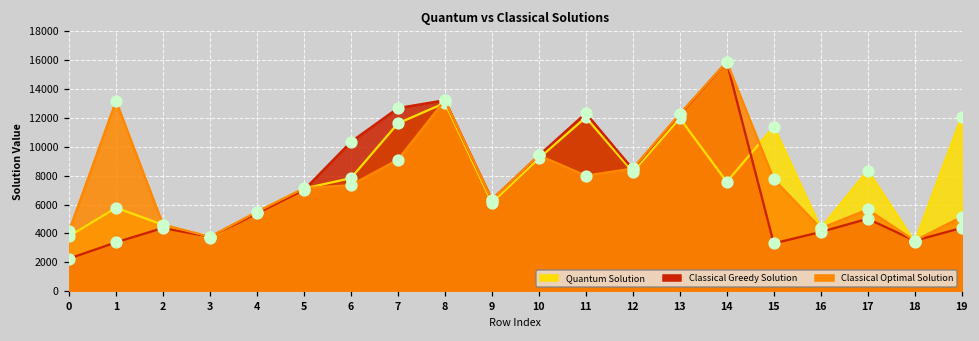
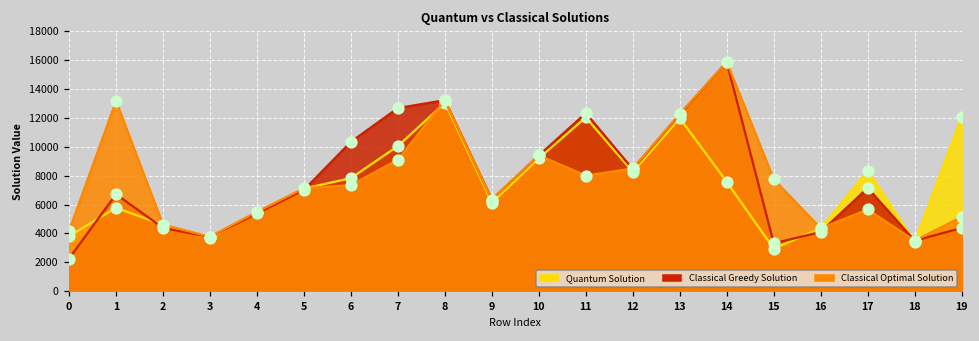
Classical Greedy Solution, 1: 3400 -> 6700
Quantum Solution, 7: 11600 -> 10000
Quantum Solution, 15: 11400 -> 2900
Classical Greedy Solution, 17: 5000 -> 7100
